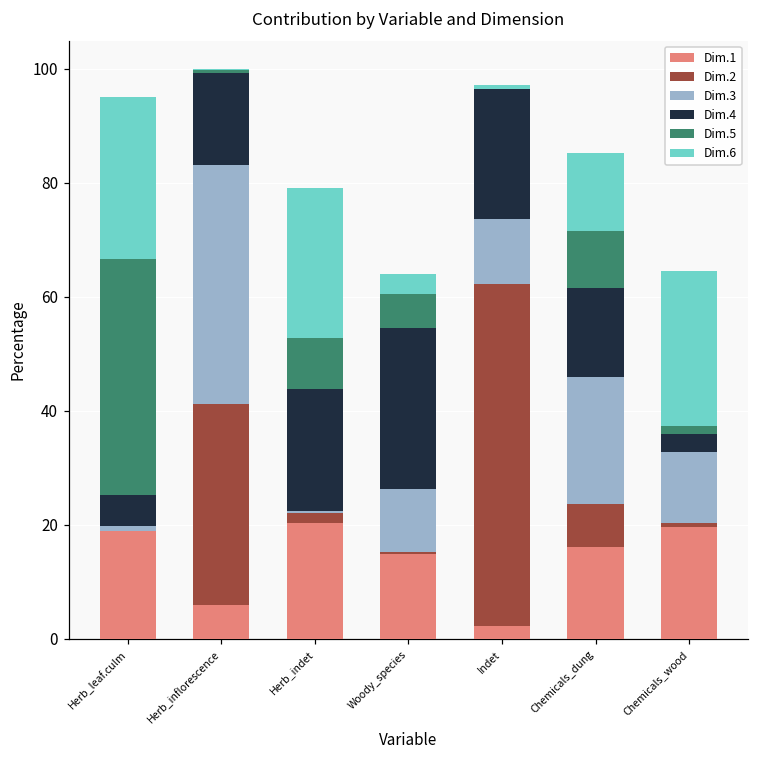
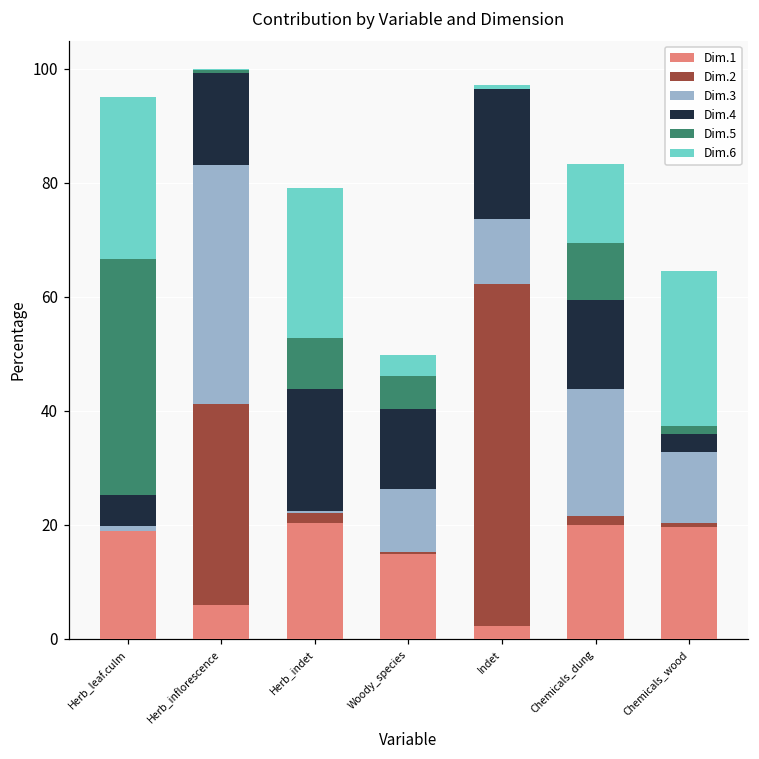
Dim.4, Woody_species: 28 -> 14
Dim.1, Chemicals_dung: 16 -> 20
Dim.2, Chemicals_dung: 8 -> 2
